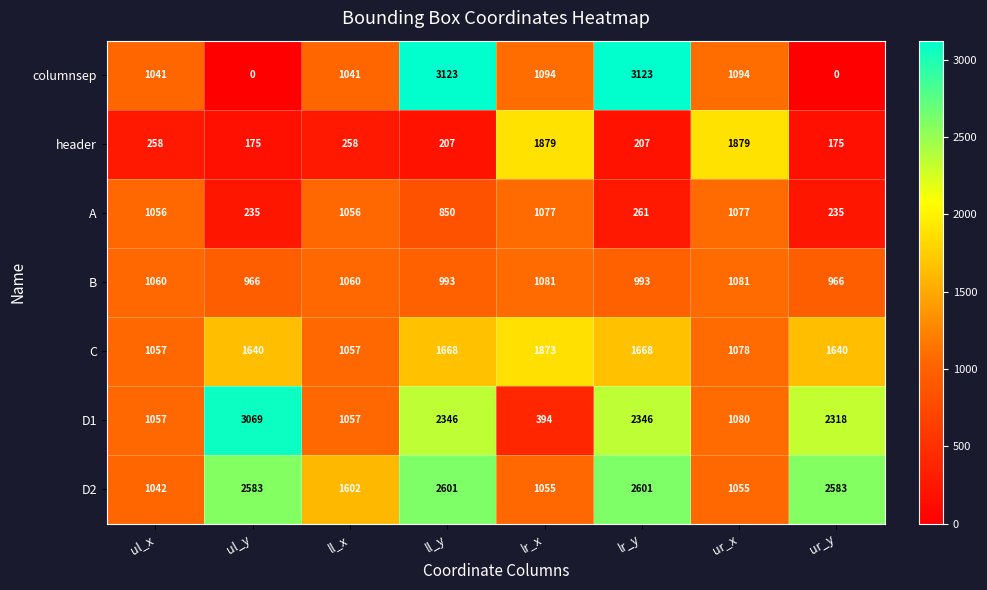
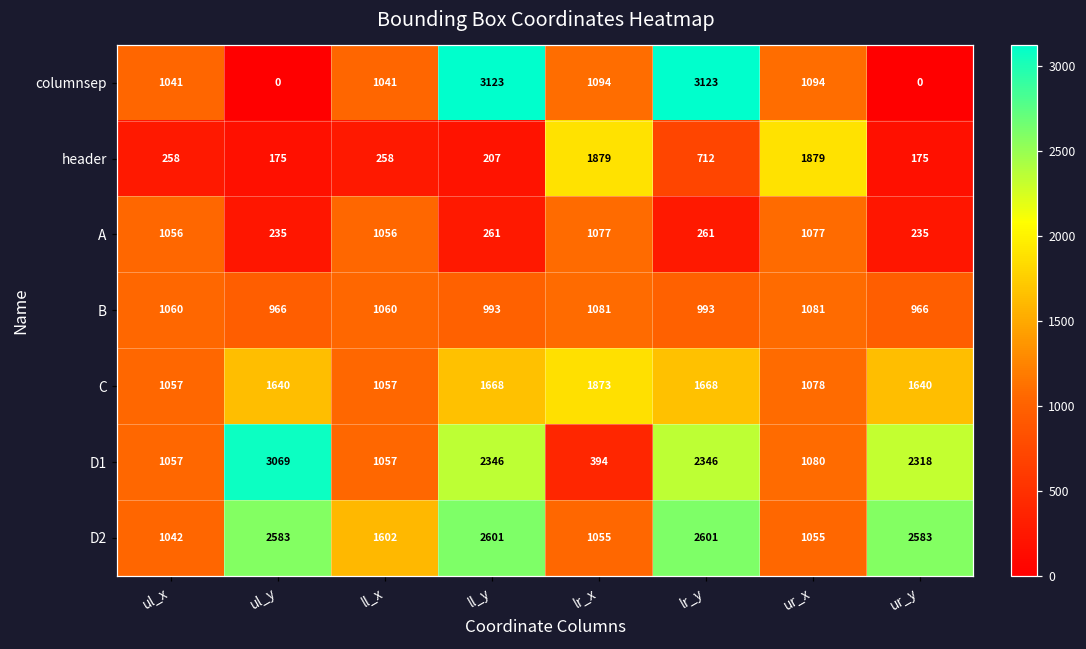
header, lr_y: 207 -> 712
A, ll_y: 850 -> 261
